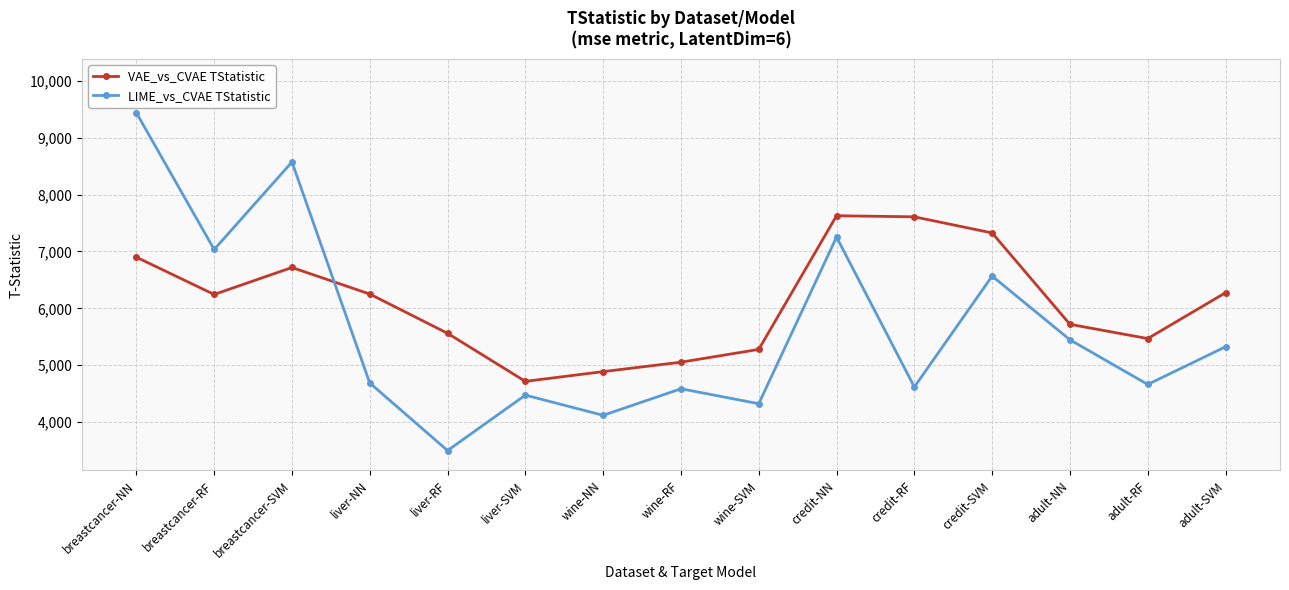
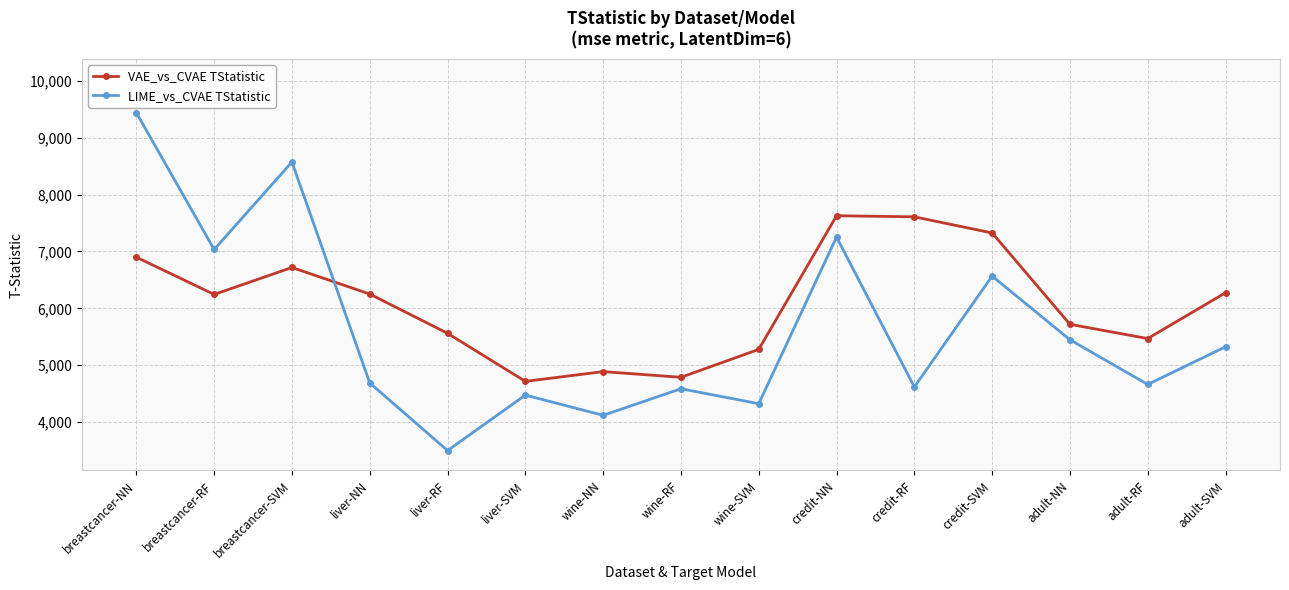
VAE_vs_CVAE TStatistic, wine-RF: 5,100 -> 4,800
